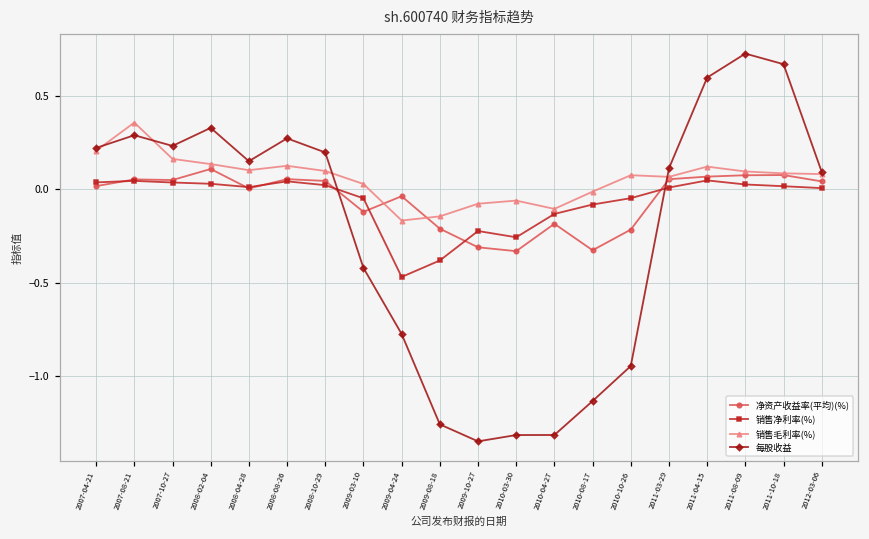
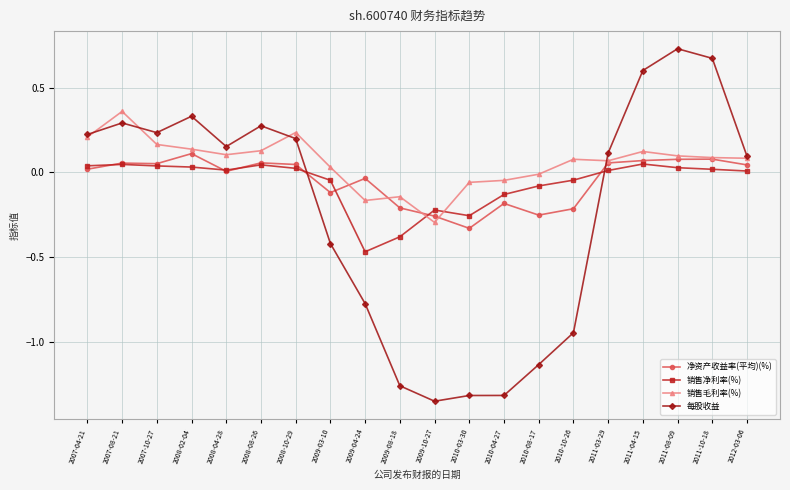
销售毛利率(%), 2008-10-29: 0.10 -> 0.23
净资产收益率(平均)(%), 2009-10-27: -0.31 -> -0.26
销售毛利率(%), 2009-10-27: -0.08 -> -0.30
销售毛利率(%), 2010-04-27: -0.10 -> -0.05
净资产收益率(平均)(%), 2010-08-17: -0.33 -> -0.25
